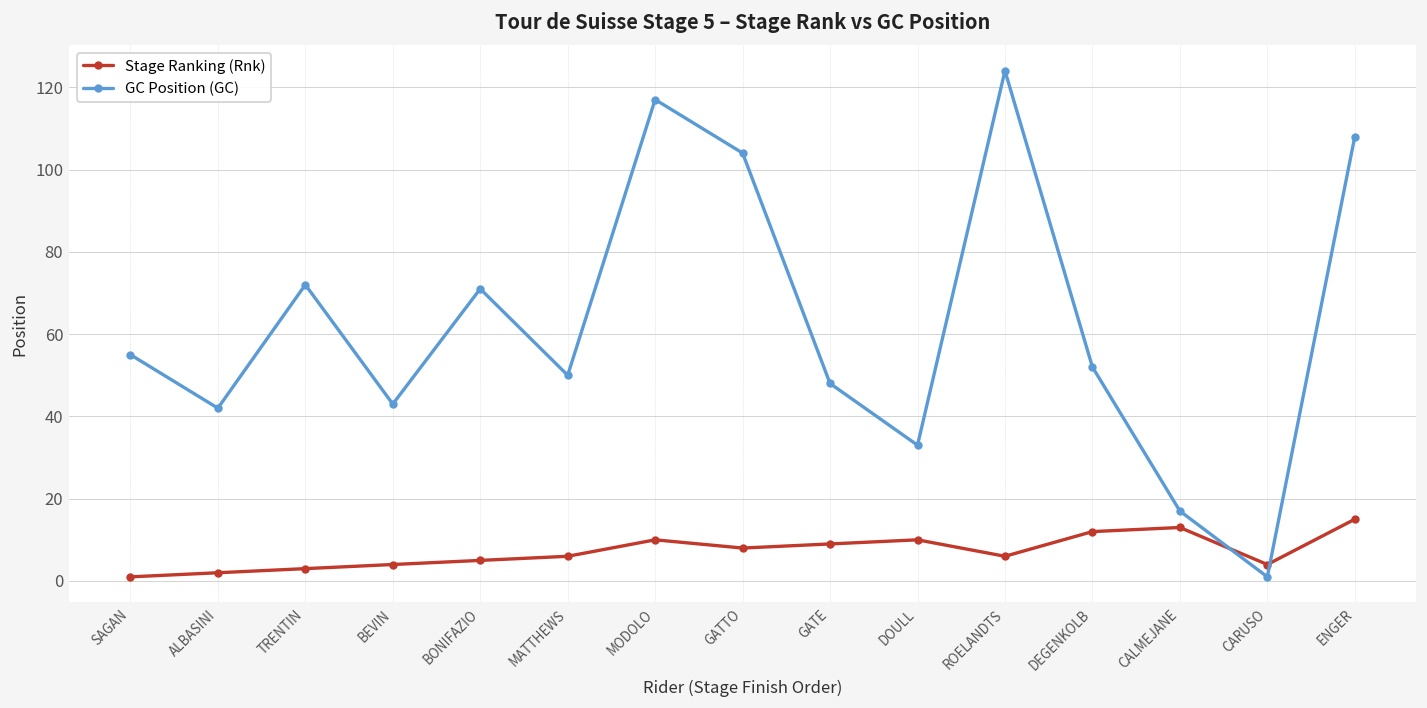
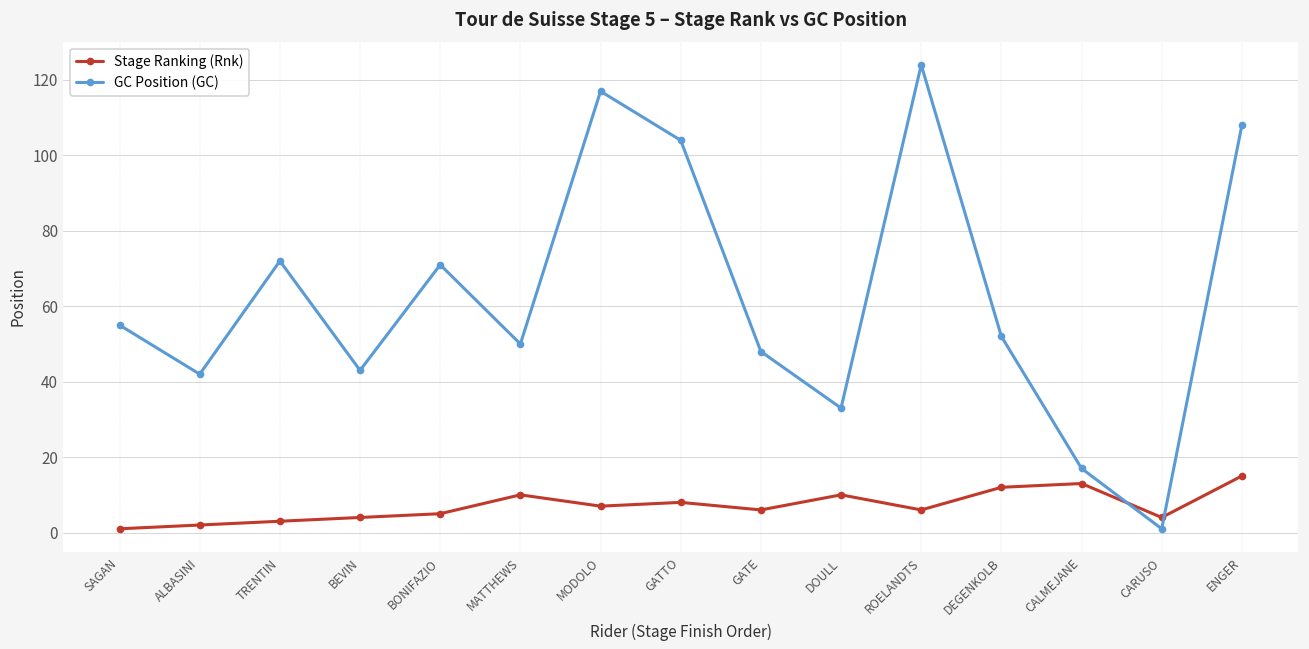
Stage Ranking (Rnk), MATTHEWS: 6 -> 10
Stage Ranking (Rnk), MODOLO: 10 -> 7
Stage Ranking (Rnk), GATE: 9 -> 6
